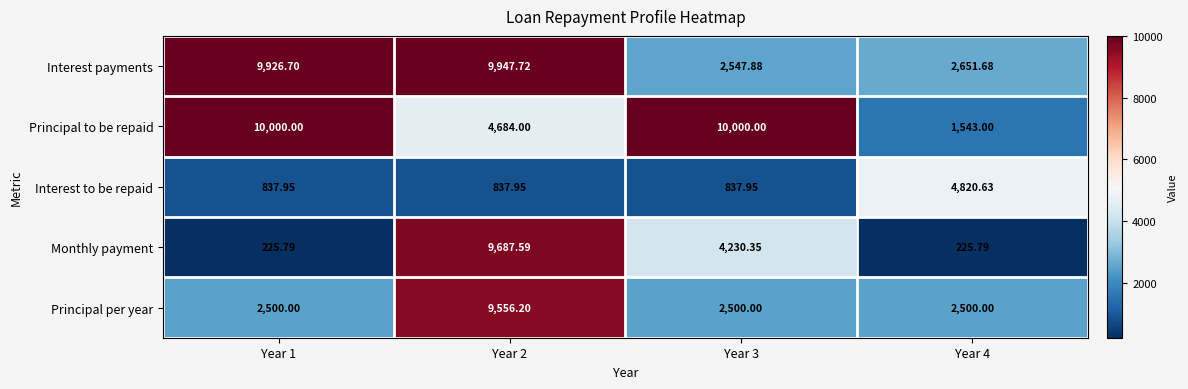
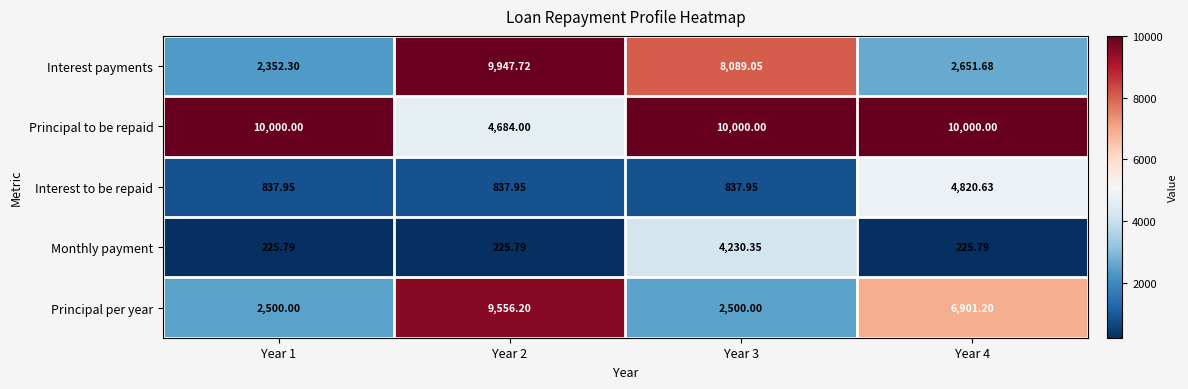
Interest payments, Year 1: 9,926.70 -> 2,352.30
Interest payments, Year 3: 2,547.88 -> 8,089.05
Principal to be repaid, Year 4: 1,543.00 -> 10,000.00
Monthly payment, Year 2: 9,687.59 -> 225.79
Principal per year, Year 4: 2,500.00 -> 6,901.20
